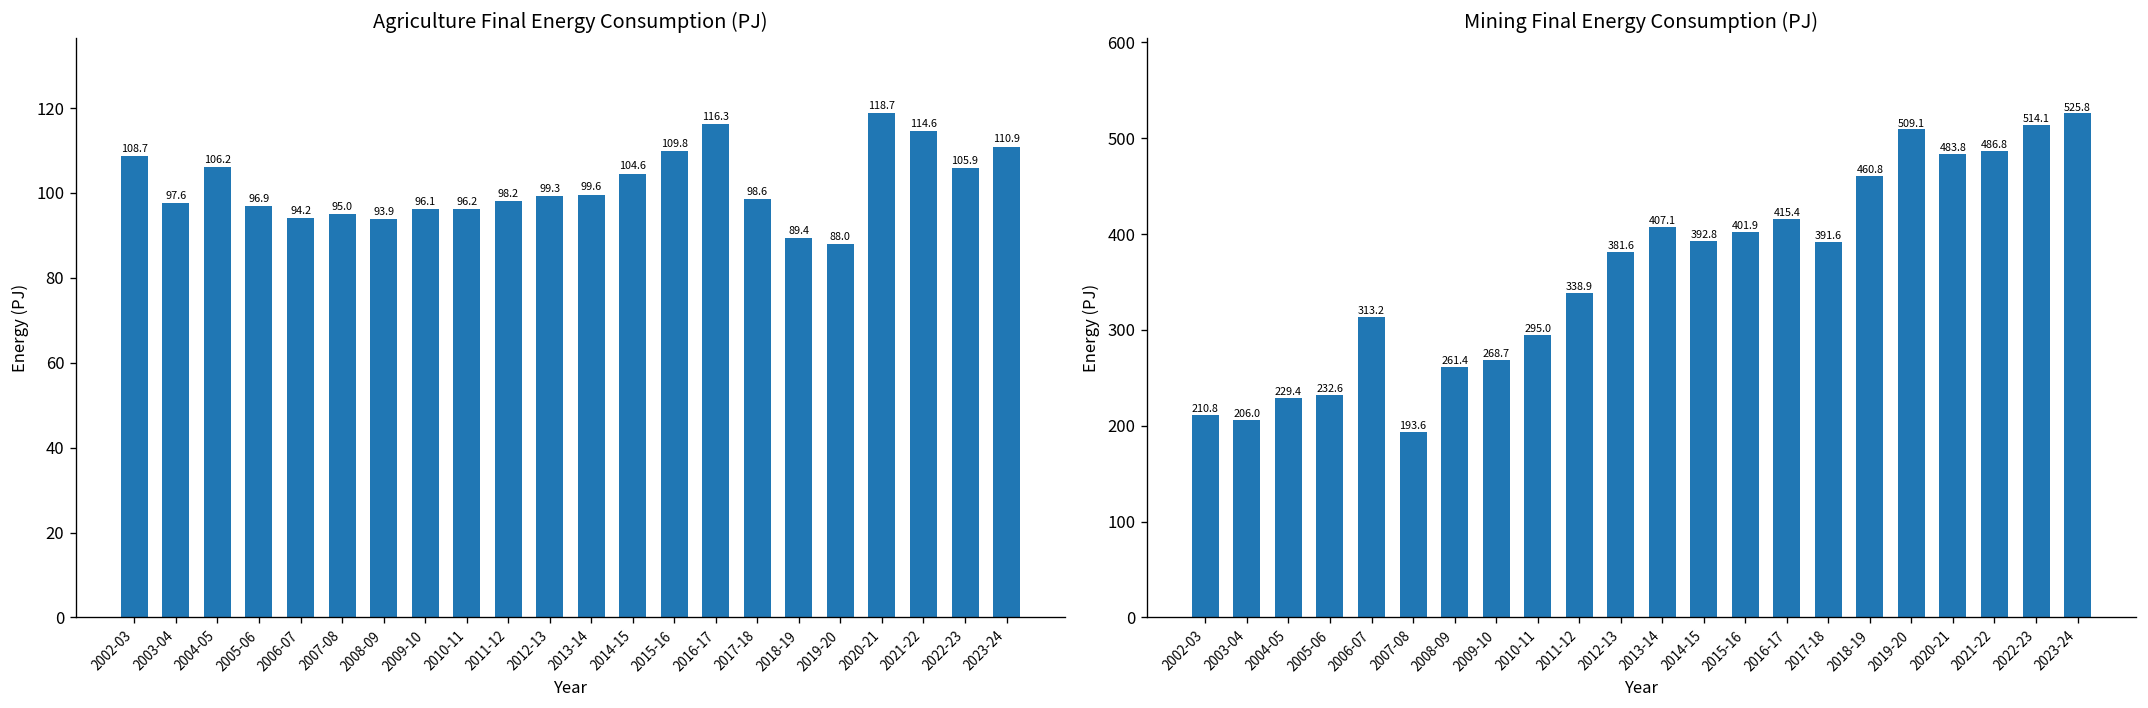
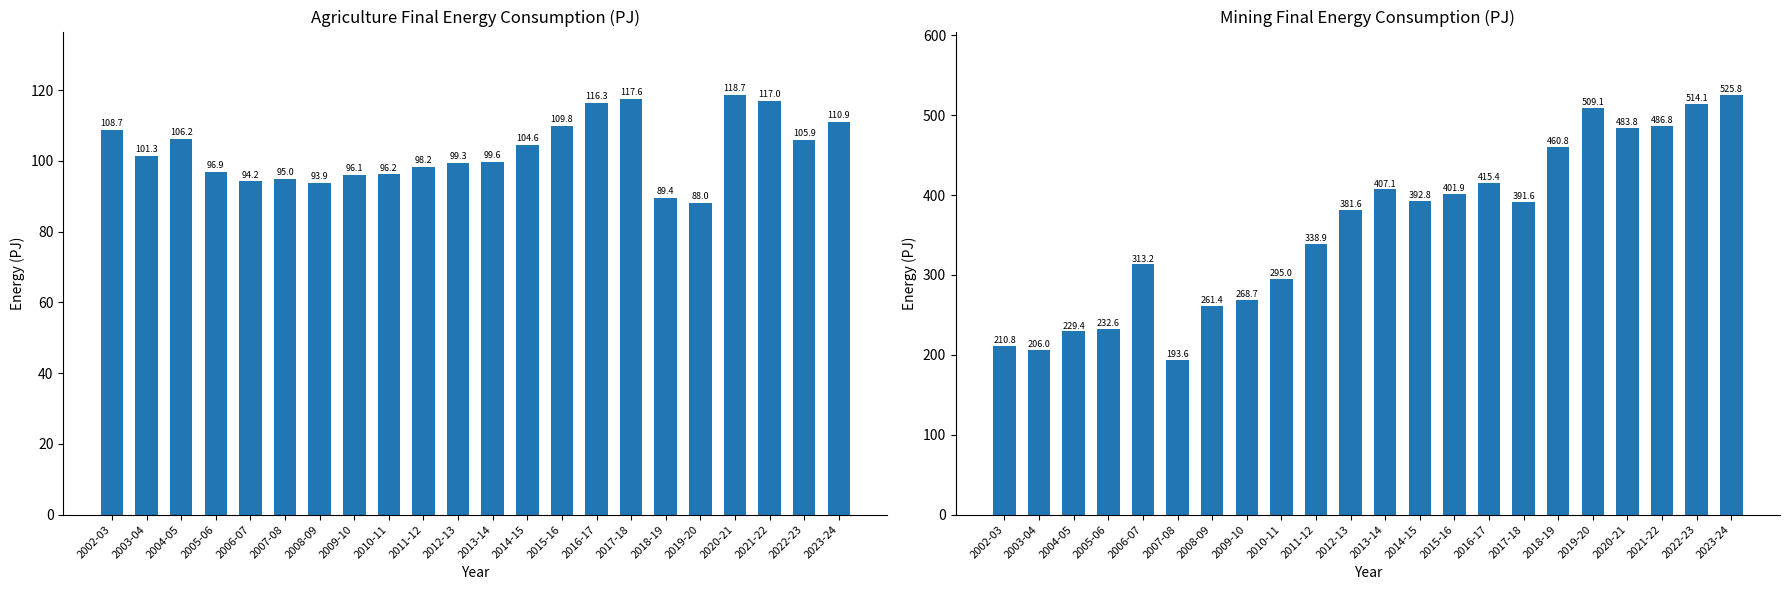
Agriculture Final Energy Consumption (PJ), 2003-04: 97.6 -> 101.3
Agriculture Final Energy Consumption (PJ), 2017-18: 98.6 -> 117.6
Agriculture Final Energy Consumption (PJ), 2021-22: 114.6 -> 117.0
